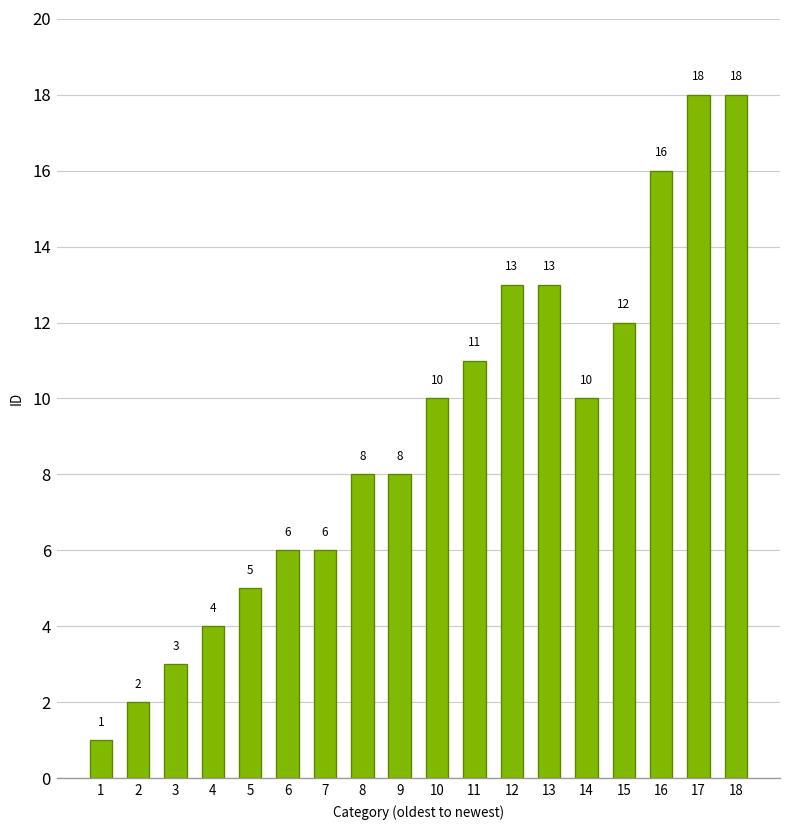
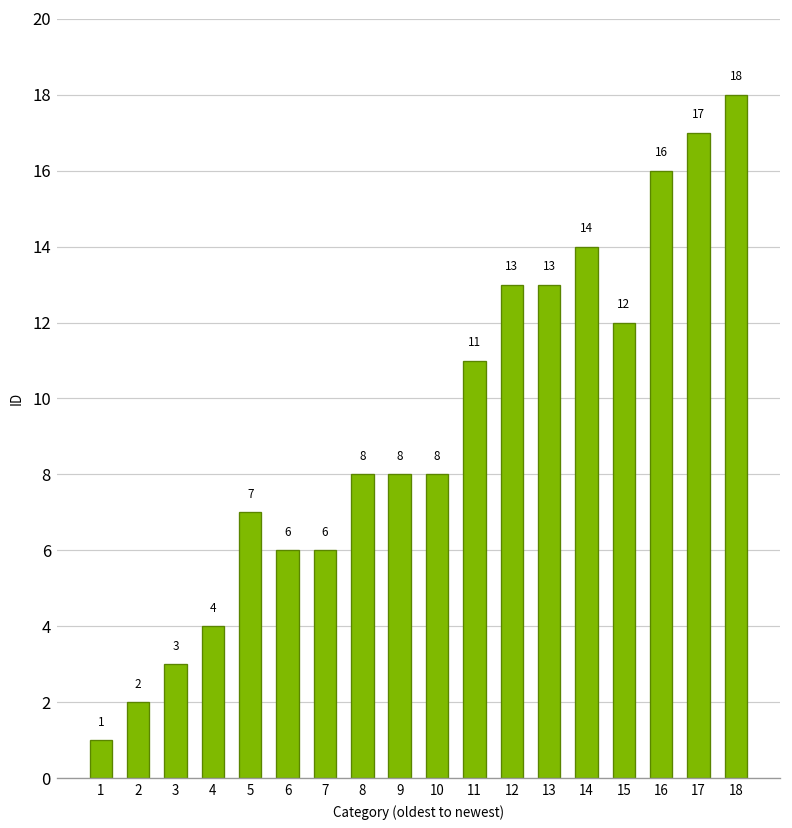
5: 5 -> 7
10: 10 -> 8
14: 10 -> 14
17: 18 -> 17
